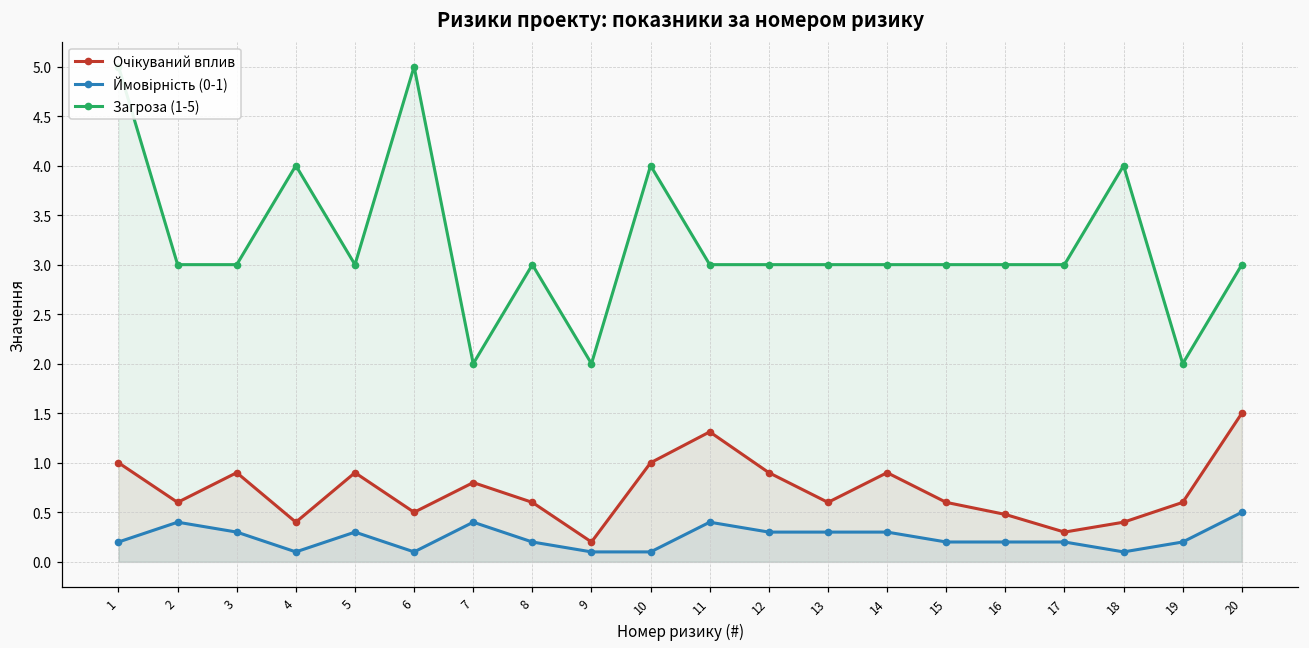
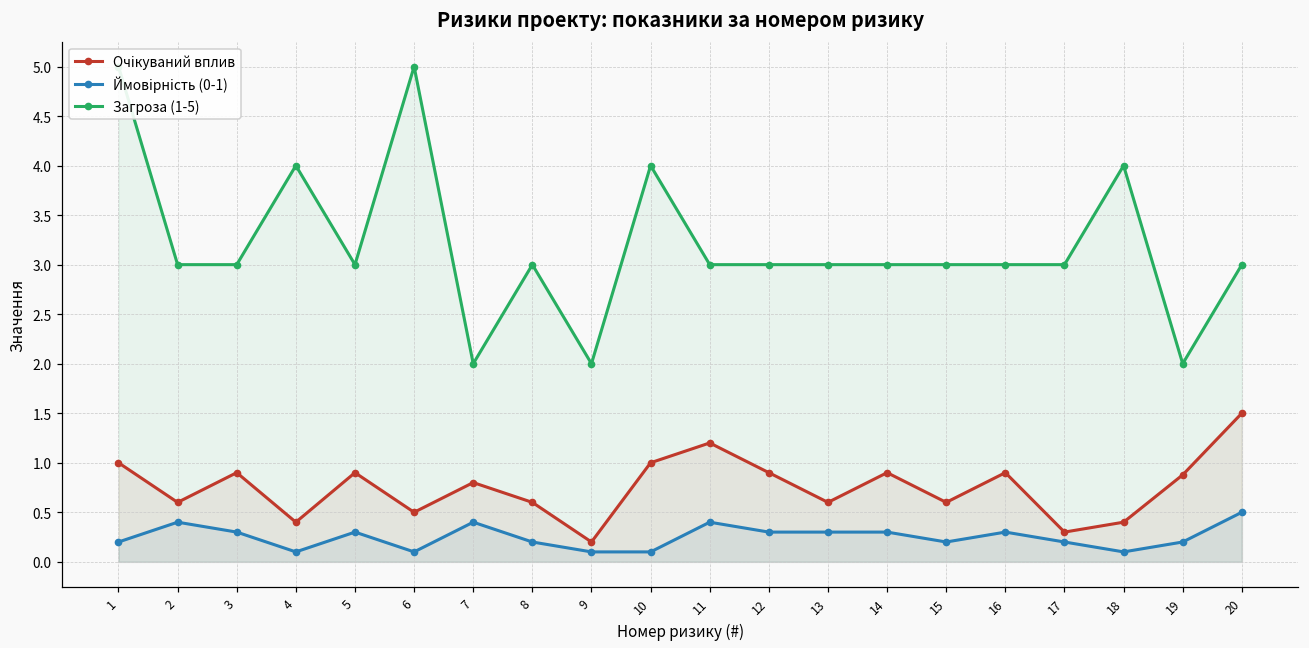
Очікуваний вплив, 11: 1.3 -> 1.2
Очікуваний вплив, 16: 0.5 -> 0.9
Ймовірність (0-1), 16: 0.2 -> 0.3
Очікуваний вплив, 19: 0.6 -> 0.9
